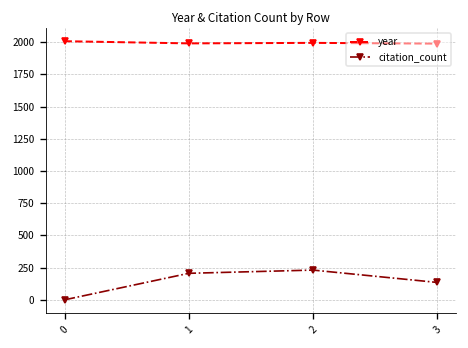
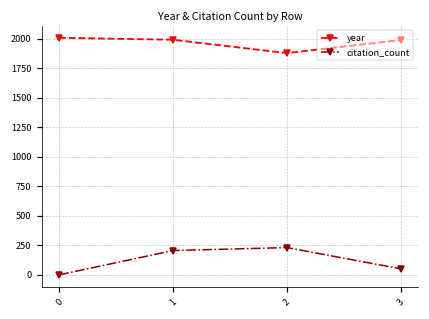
year, 2: 2000 -> 1880
citation_count, 3: 140 -> 50
